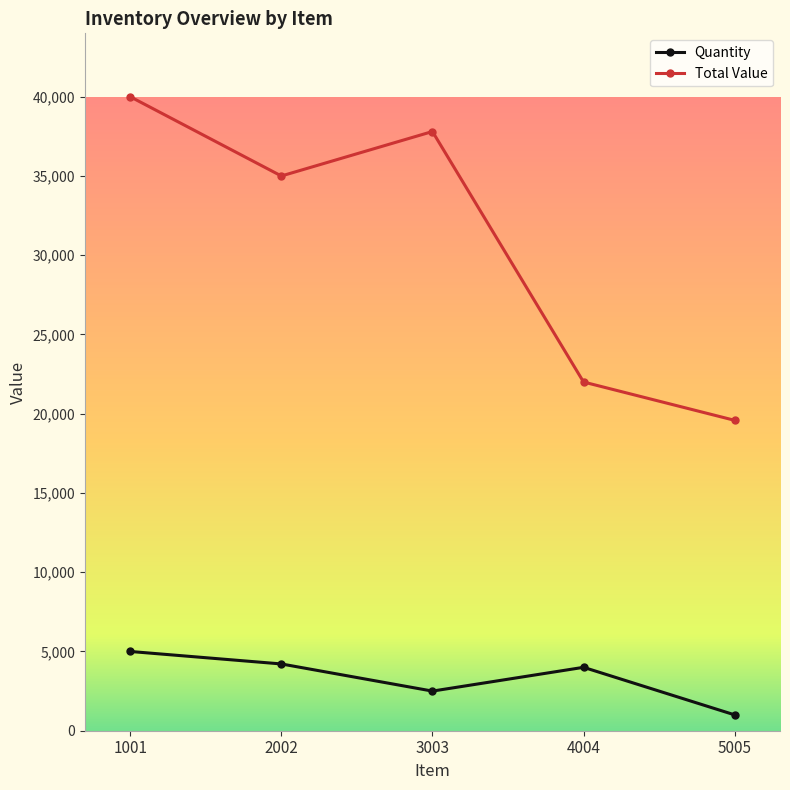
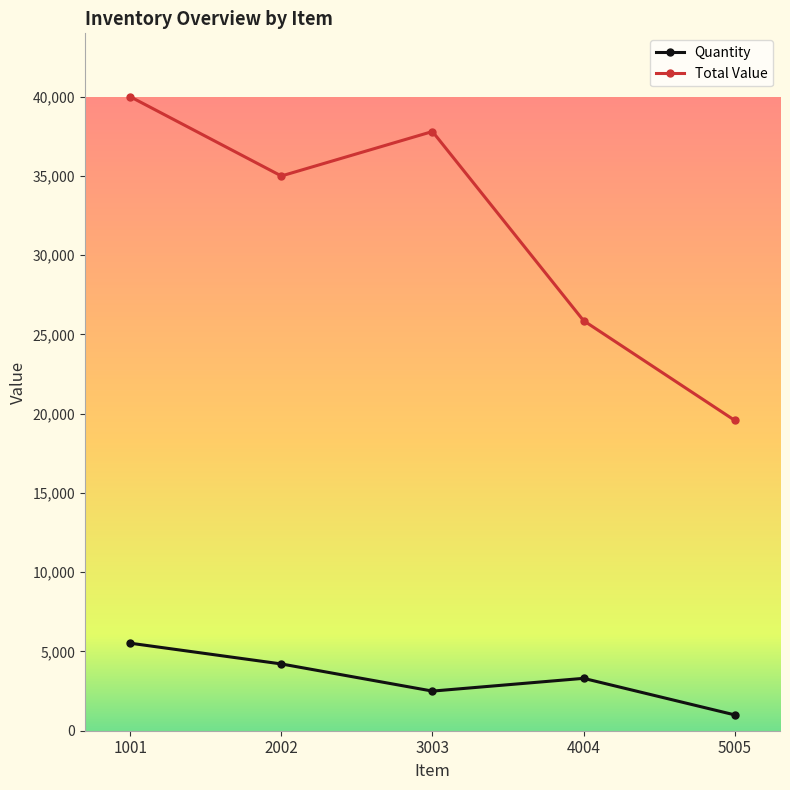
Quantity, 1001: 5,000 -> 5,500
Quantity, 4004: 4,000 -> 3,300
Total Value, 4004: 22,000 -> 25,900
